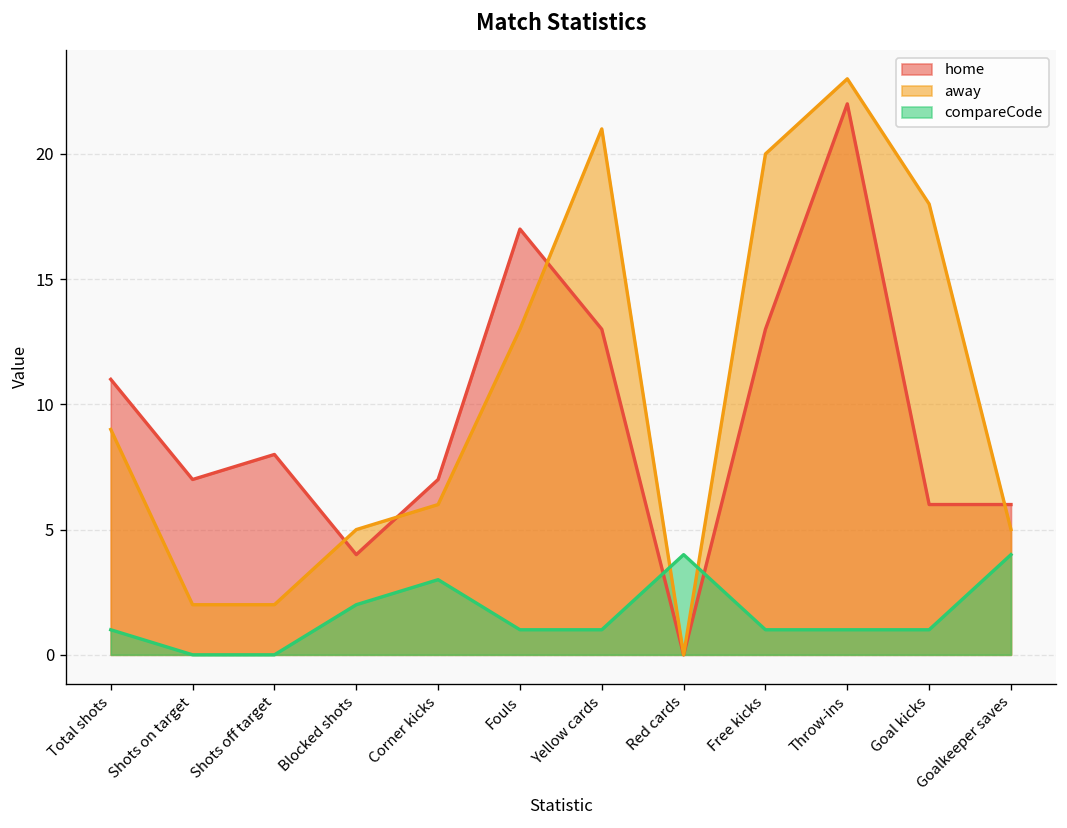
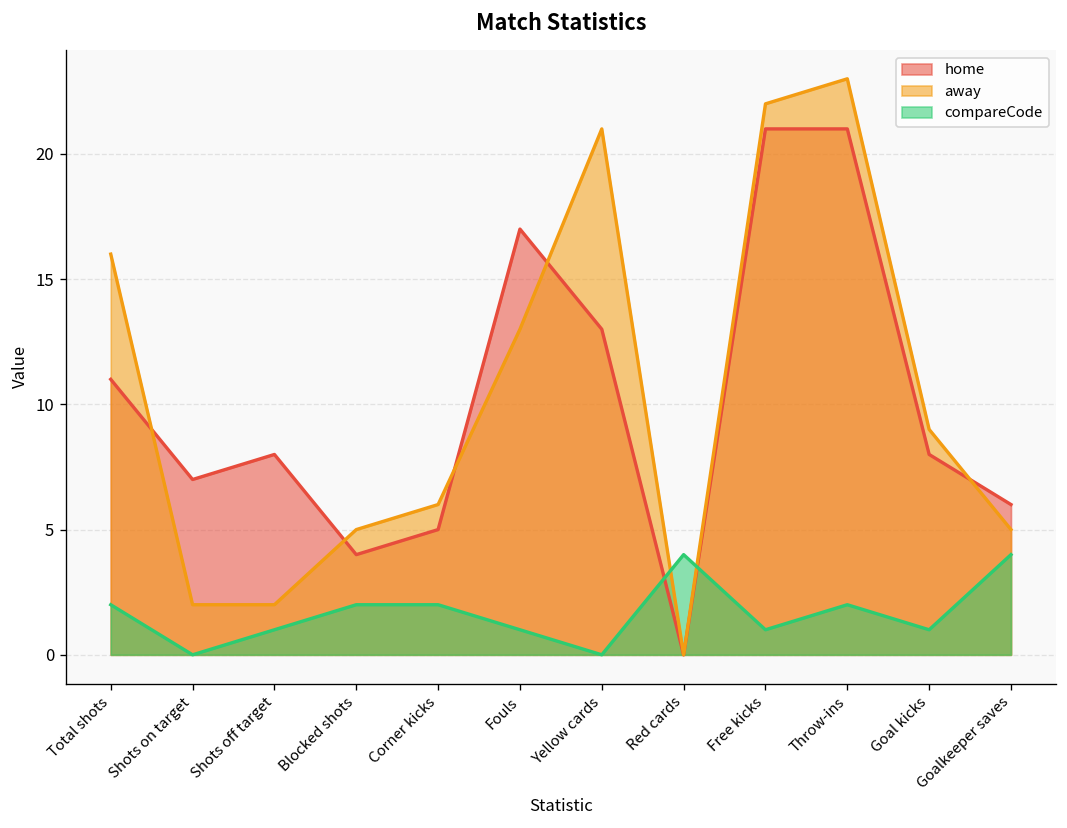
away, Total shots: 9 -> 16
compareCode, Total shots: 1 -> 2
compareCode, Shots off target: 0 -> 1
home, Corner kicks: 7 -> 5
compareCode, Corner kicks: 3 -> 2
compareCode, Yellow cards: 1 -> 0
home, Free kicks: 13 -> 21
away, Free kicks: 20 -> 22
home, Throw-ins: 22 -> 21
compareCode, Throw-ins: 1 -> 2
home, Goal kicks: 6 -> 8
away, Goal kicks: 18 -> 9
